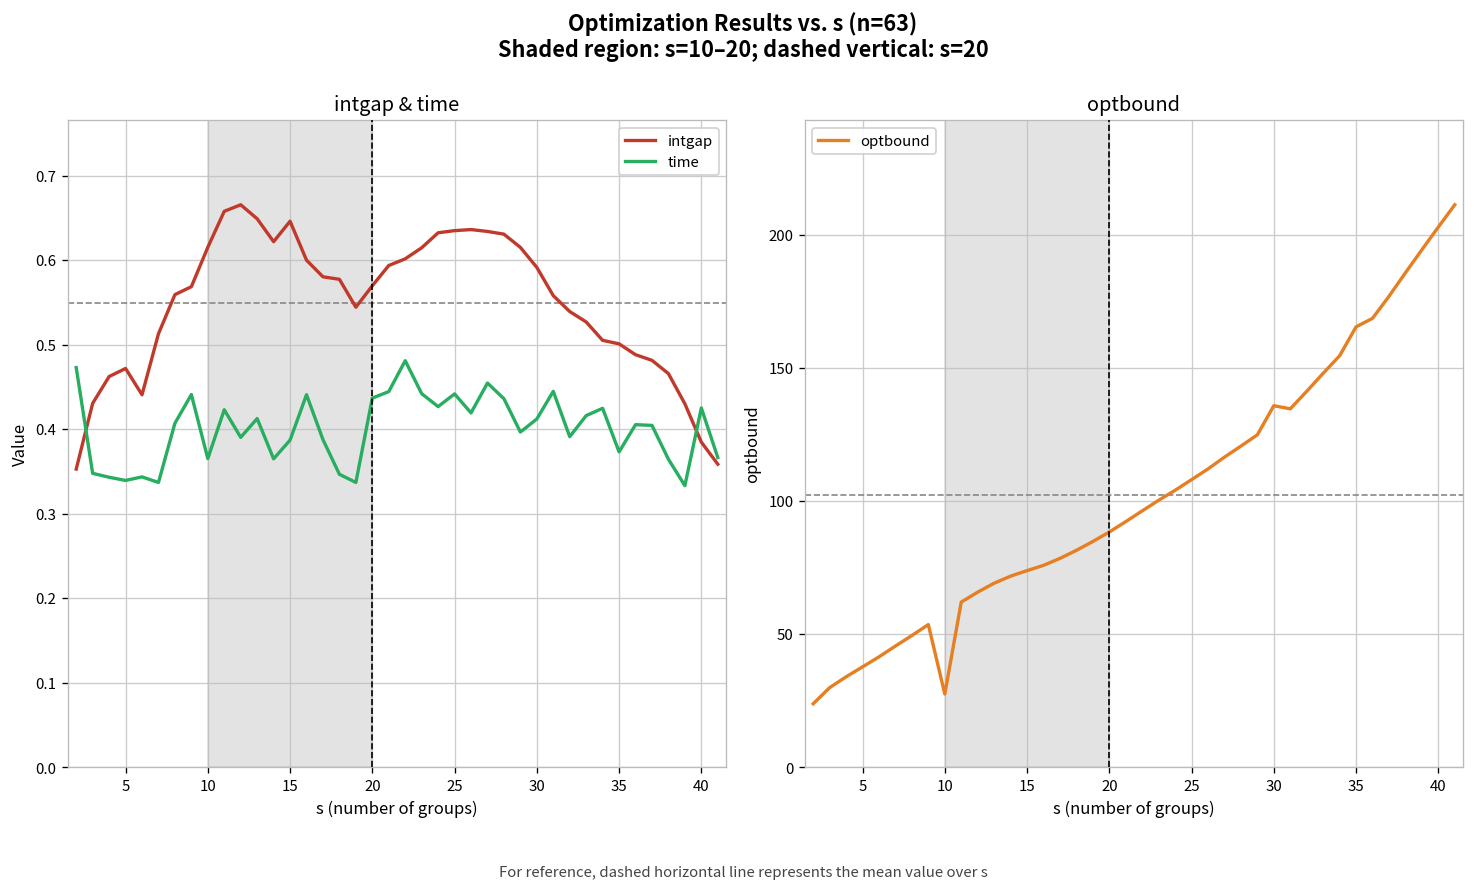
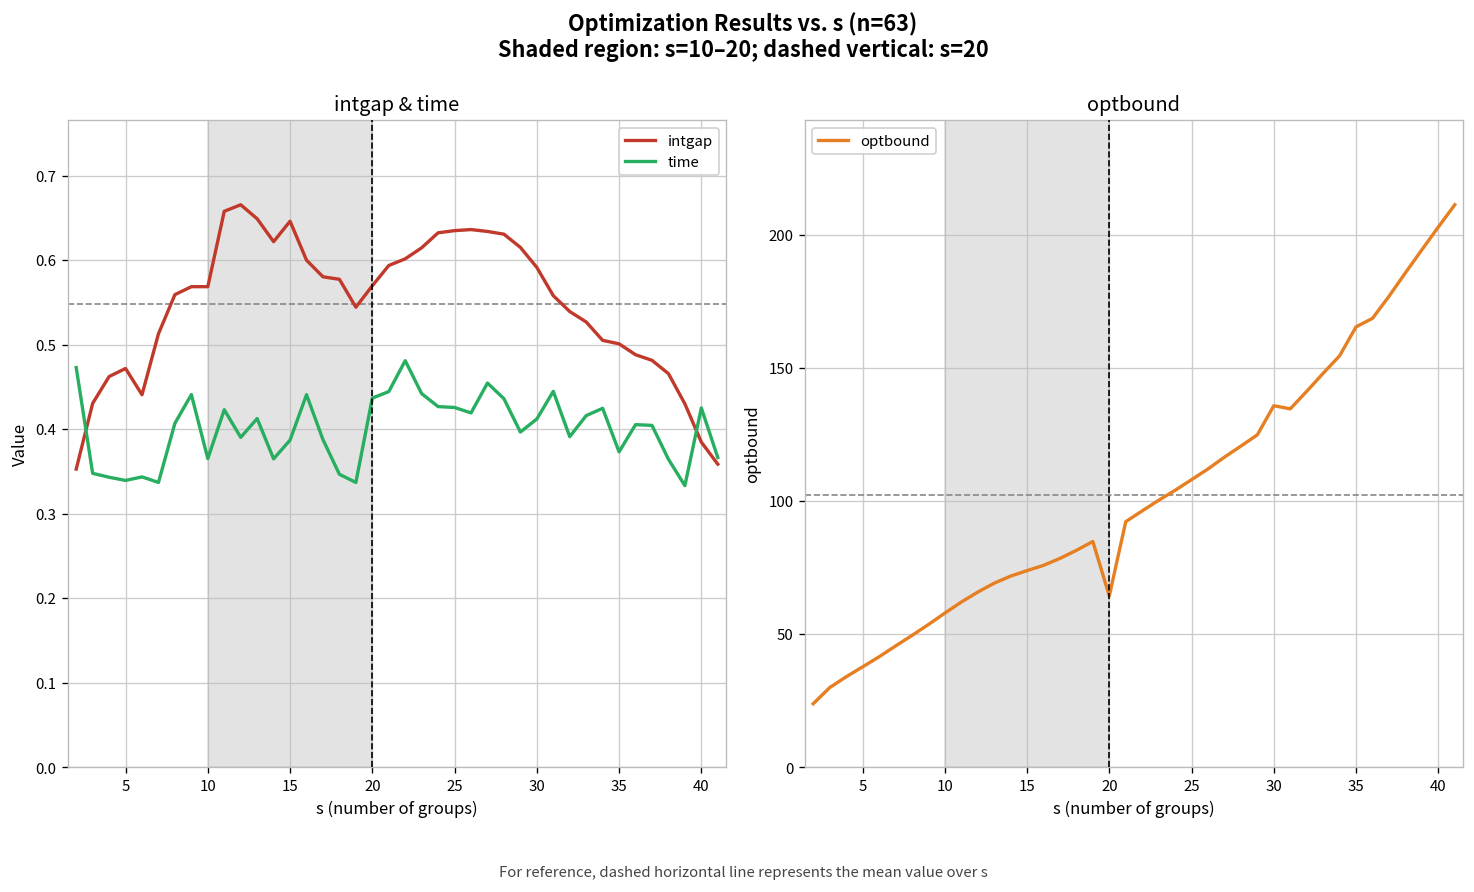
intgap & time, intgap, 10: 0.62 -> 0.57
intgap & time, time, 25: 0.44 -> 0.43
optbound, 10: 27 -> 58
optbound, 20: 88 -> 64
